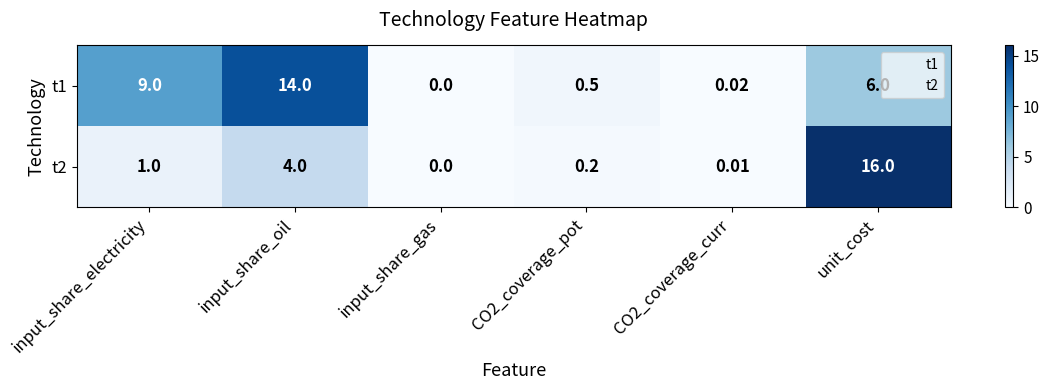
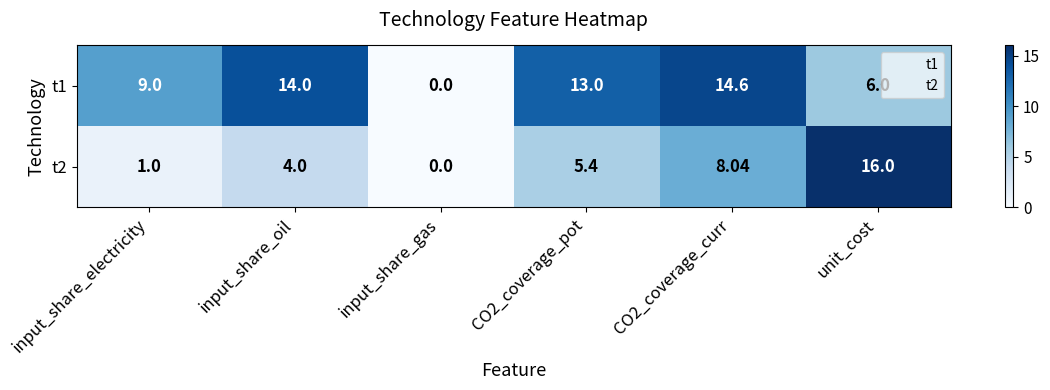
t1, CO2_coverage_pot: 0.5 -> 13.0
t1, CO2_coverage_curr: 0.02 -> 14.6
t2, CO2_coverage_pot: 0.2 -> 5.4
t2, CO2_coverage_curr: 0.01 -> 8.04
